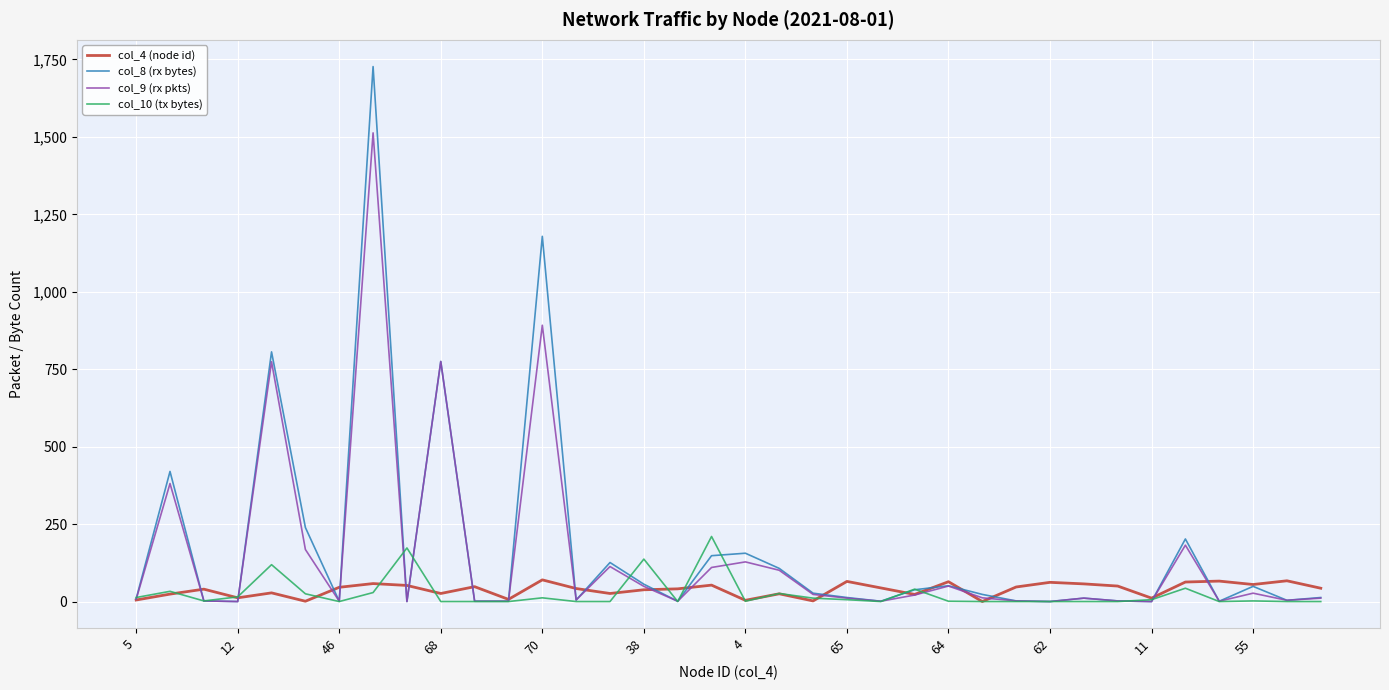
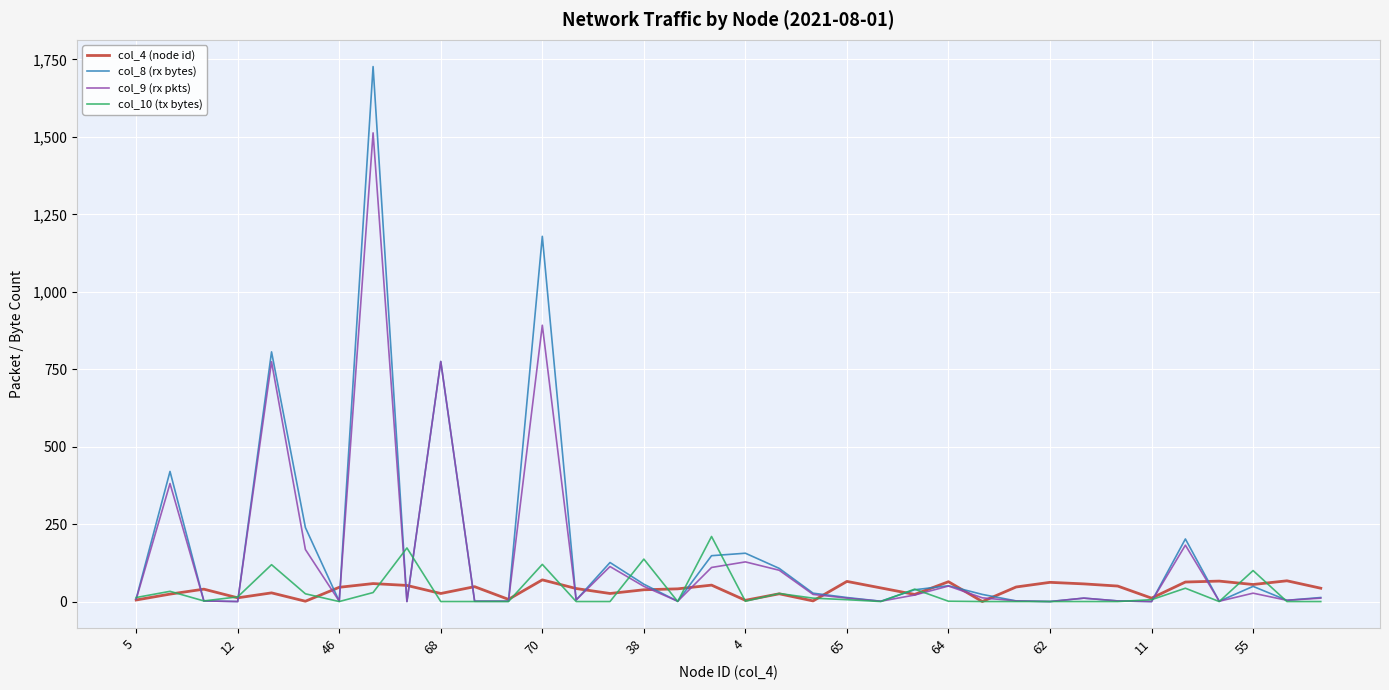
col_10 (tx bytes), 70: 10 -> 120
col_10 (tx bytes), 55: 0 -> 100
